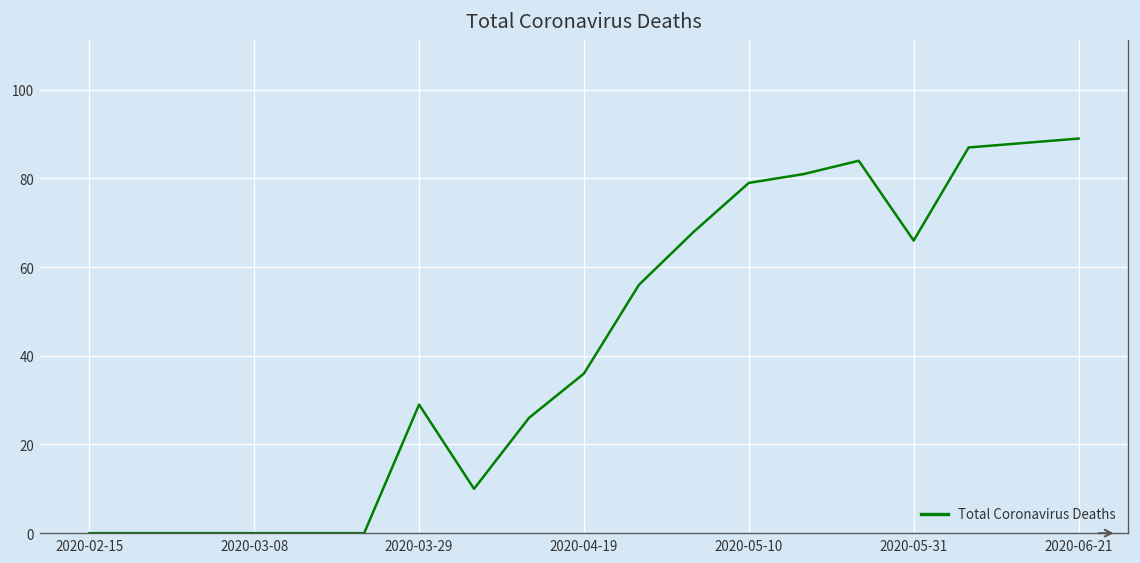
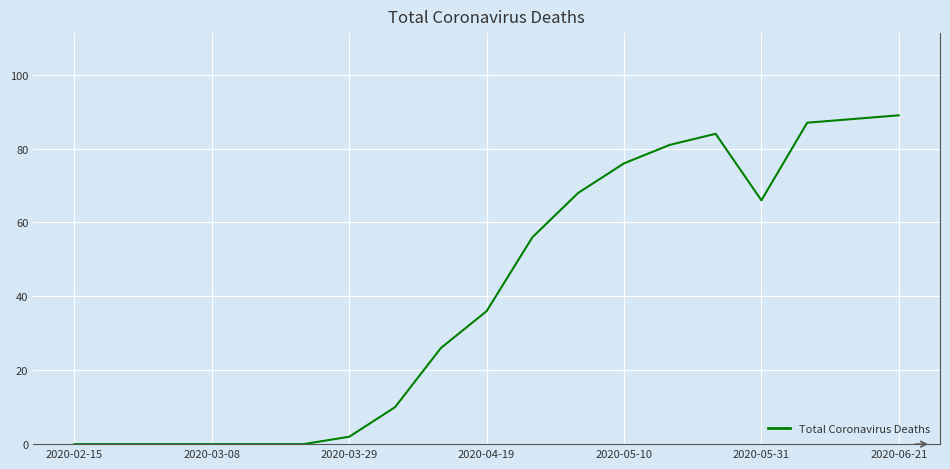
2020-03-29: 29 -> 2
2020-05-10: 79 -> 76
